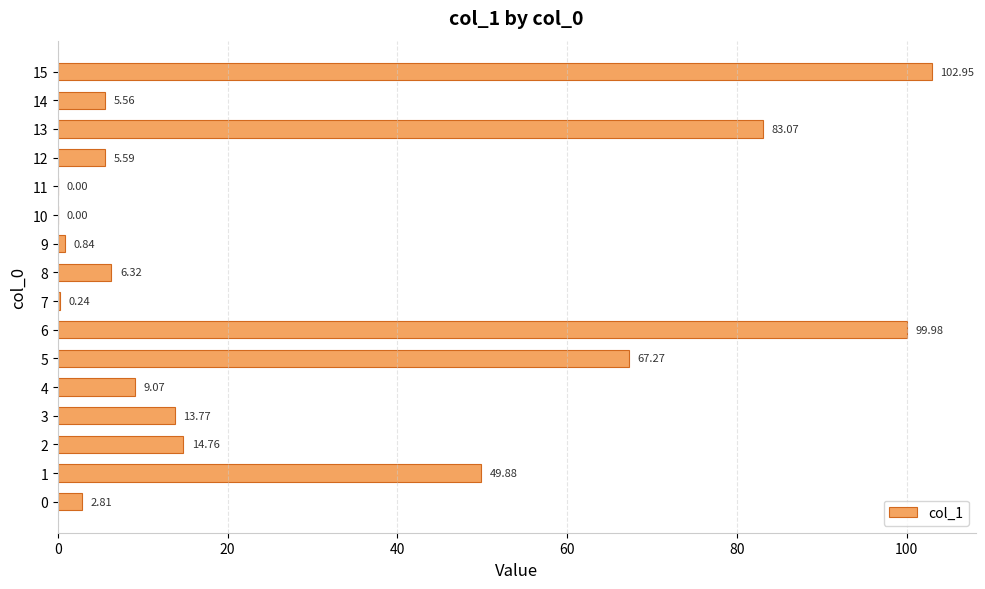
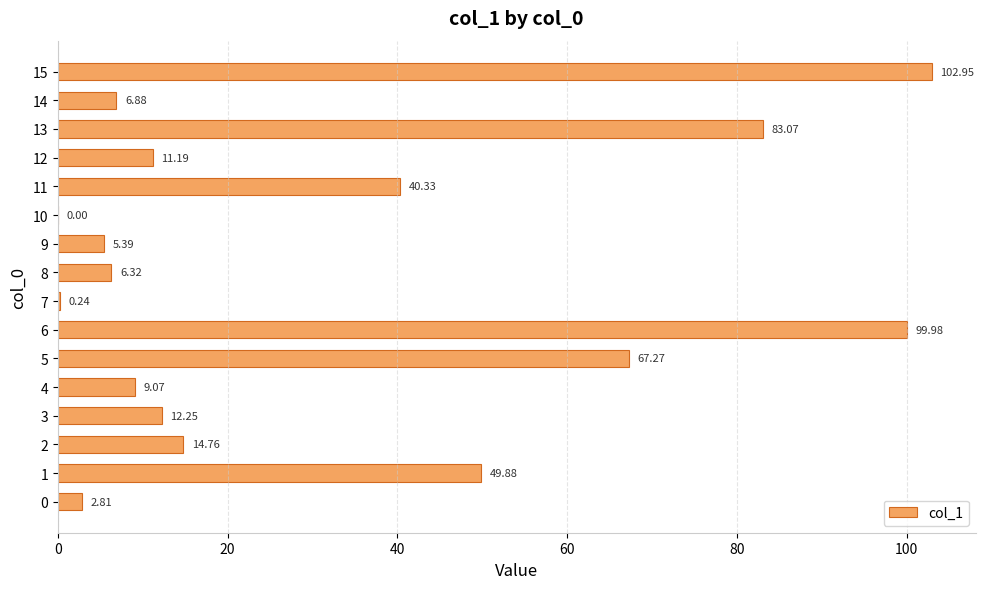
14: 5.56 -> 6.88
12: 5.59 -> 11.19
11: 0.00 -> 40.33
9: 0.84 -> 5.39
3: 13.77 -> 12.25
